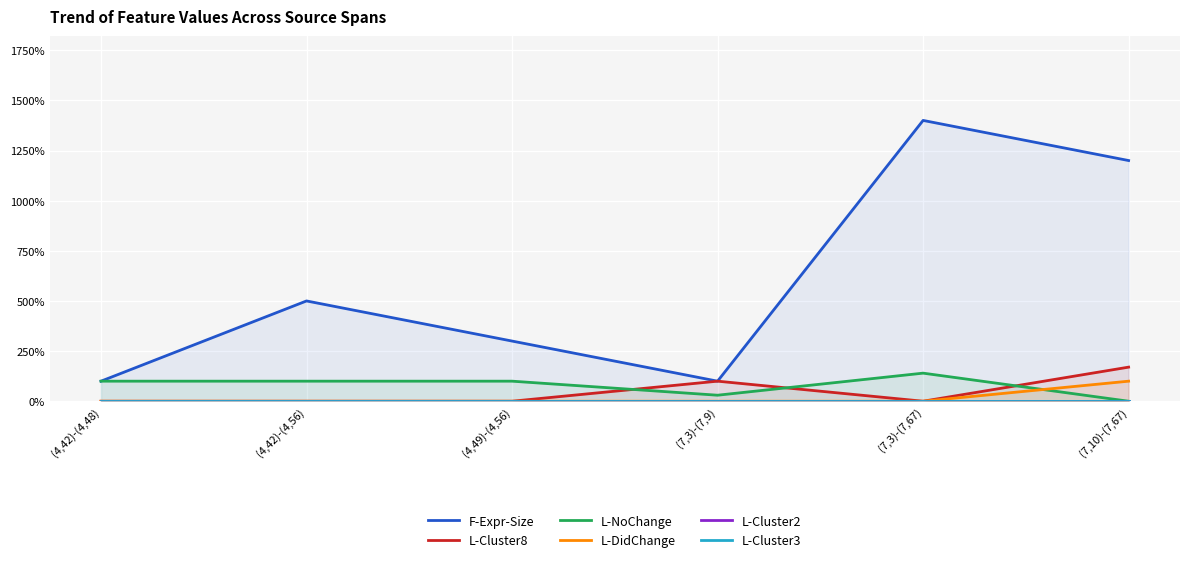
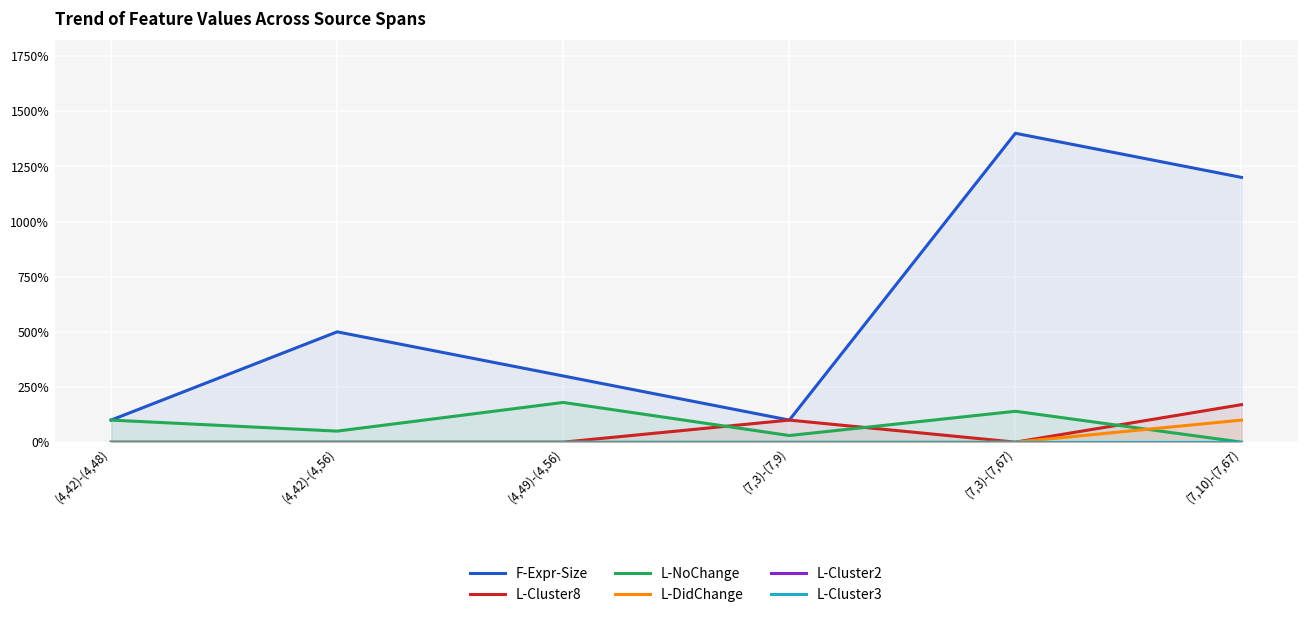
L-NoChange, (4,42)-(4,56): 100% -> 50%
L-NoChange, (4,49)-(4,56): 100% -> 180%
